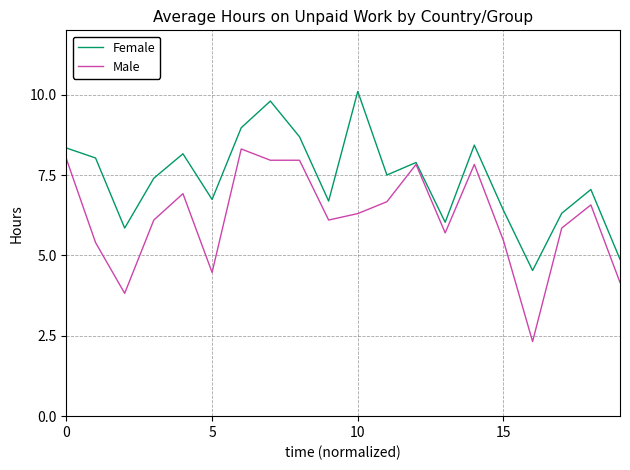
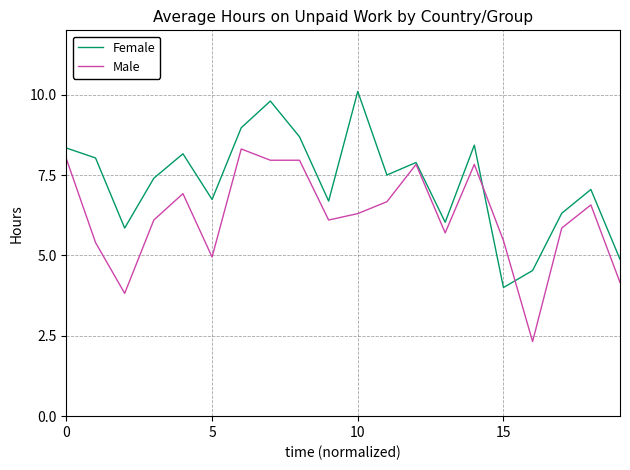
Male, 5: 4.5 -> 5.0
Female, 15: 6.4 -> 4.0
